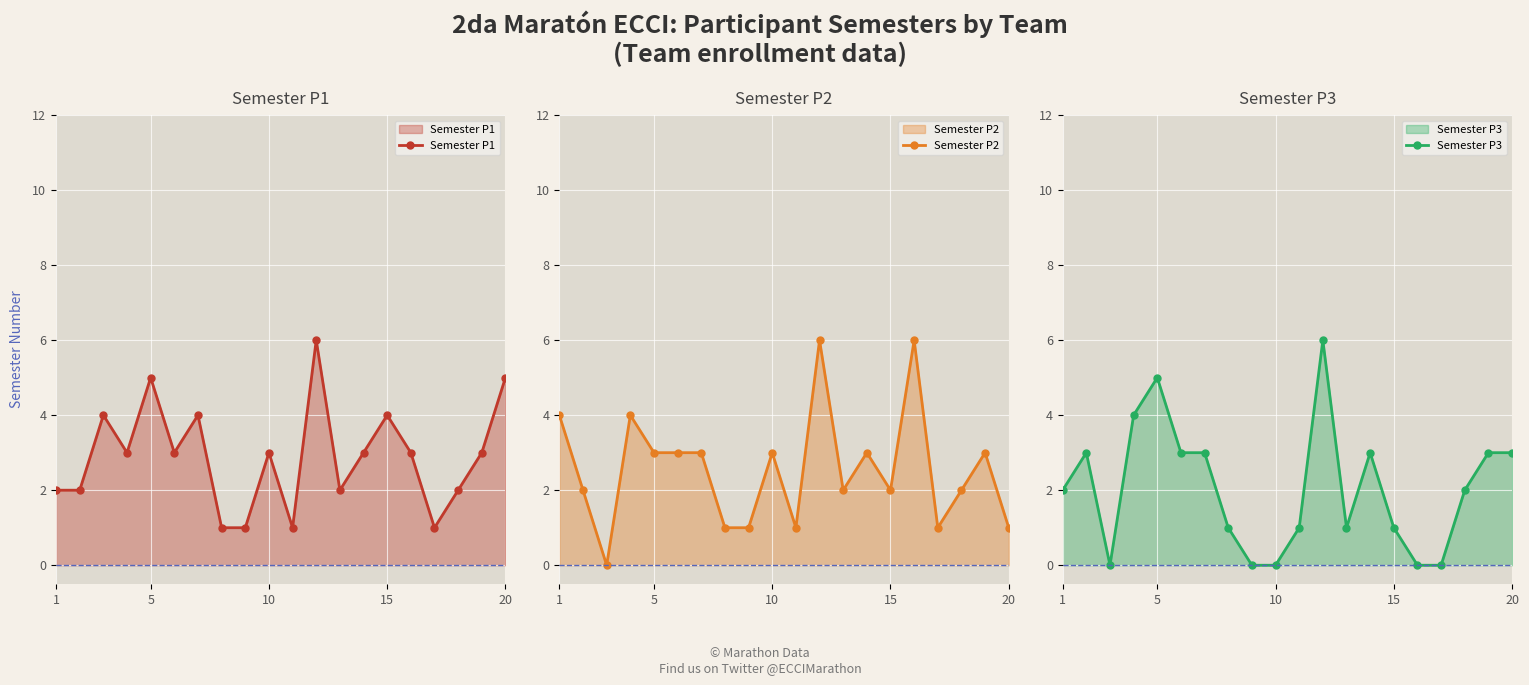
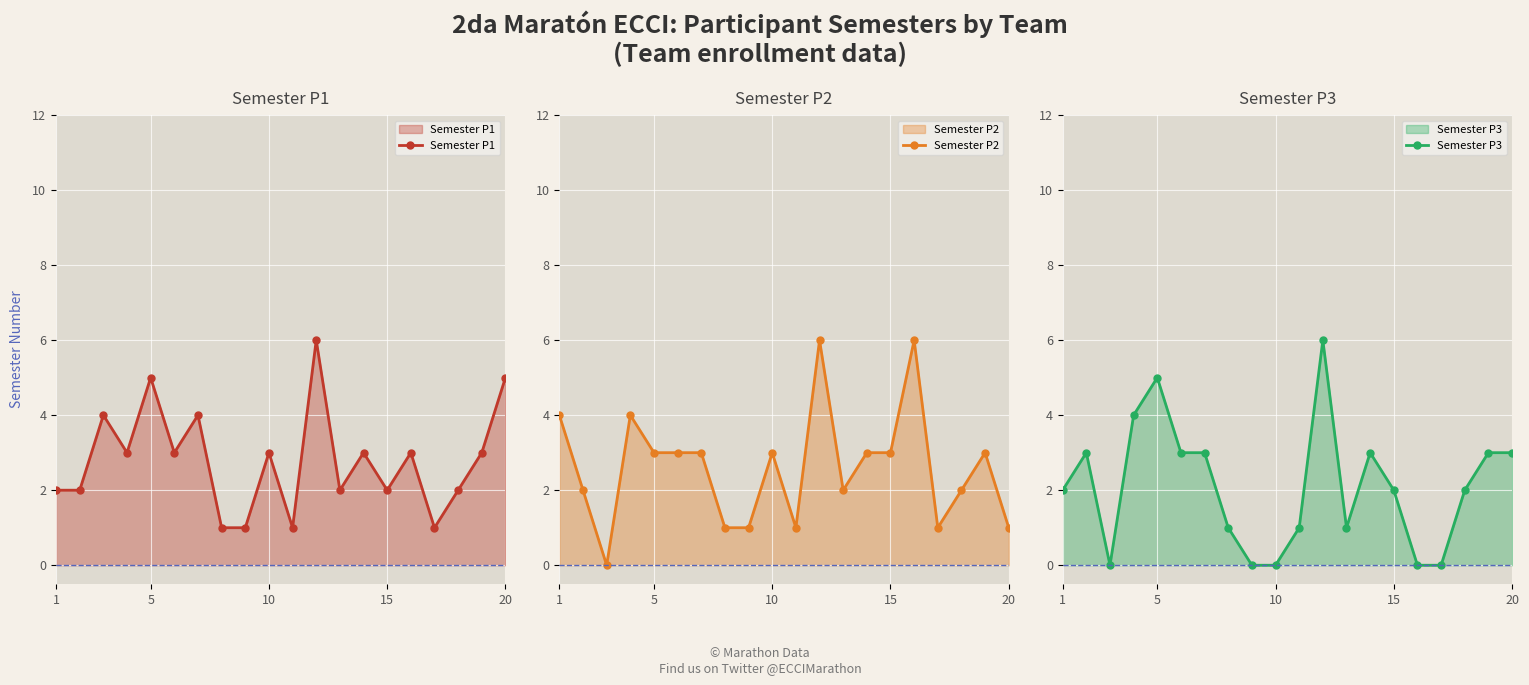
Semester P1, 15: 4 -> 2
Semester P2, 15: 2 -> 3
Semester P3, 15: 1 -> 2
